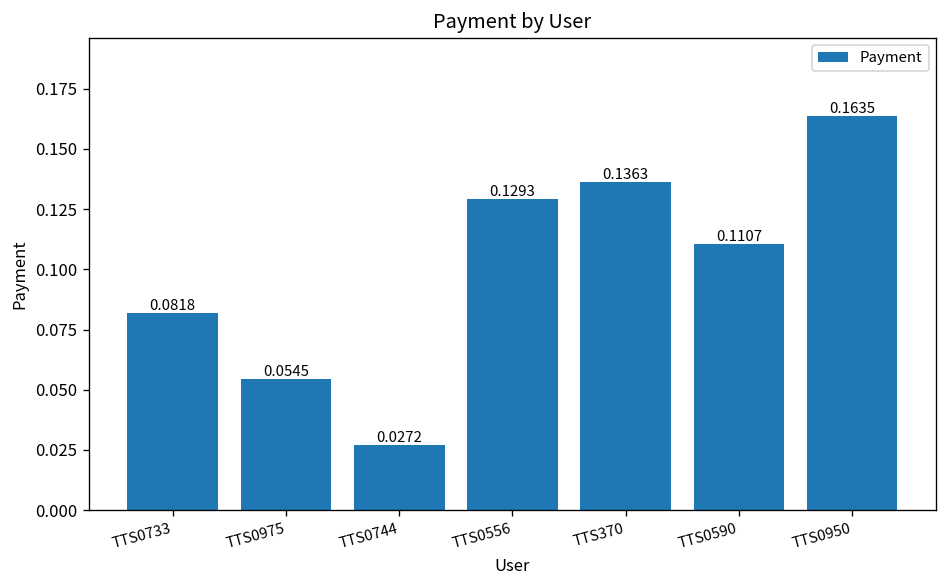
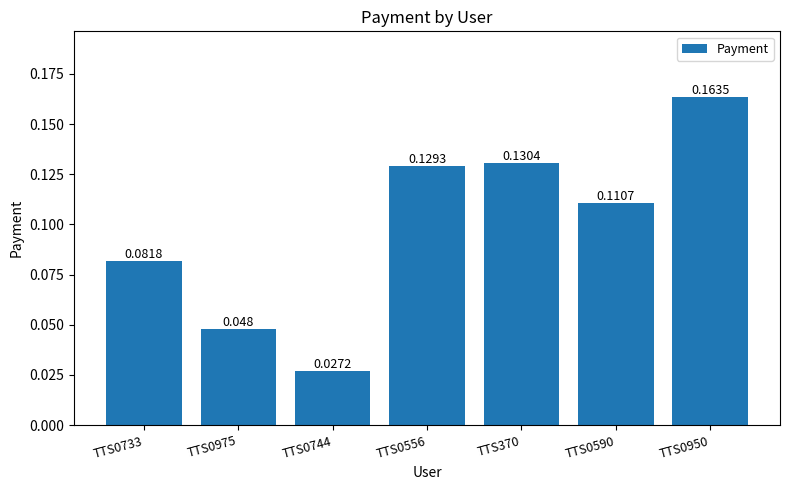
TTS0975: 0.0545 -> 0.048
TTS370: 0.1363 -> 0.1304
